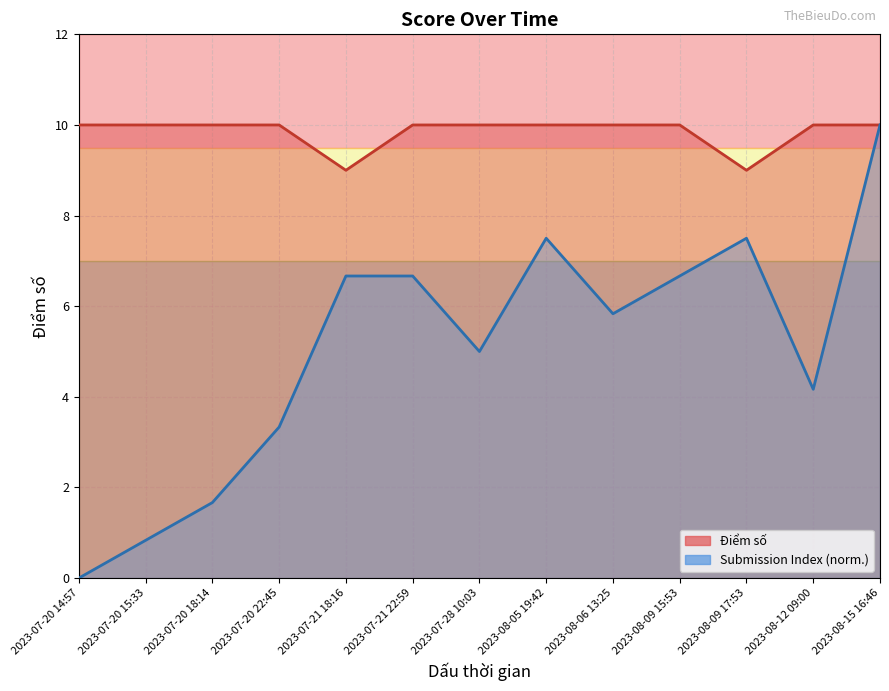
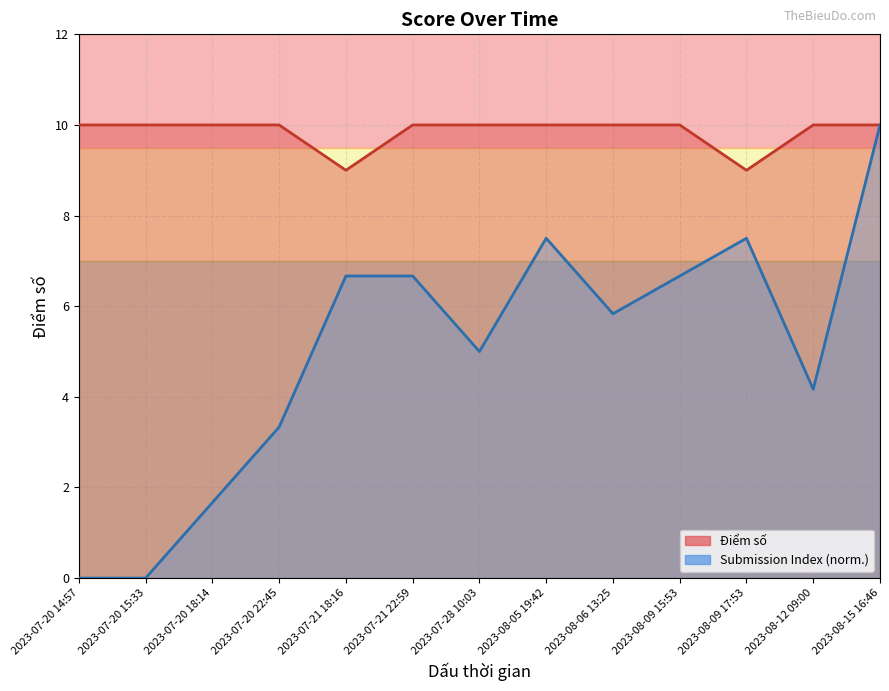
Submission Index (norm.), 2023-07-20 15:33: 0.8 -> 0.0
